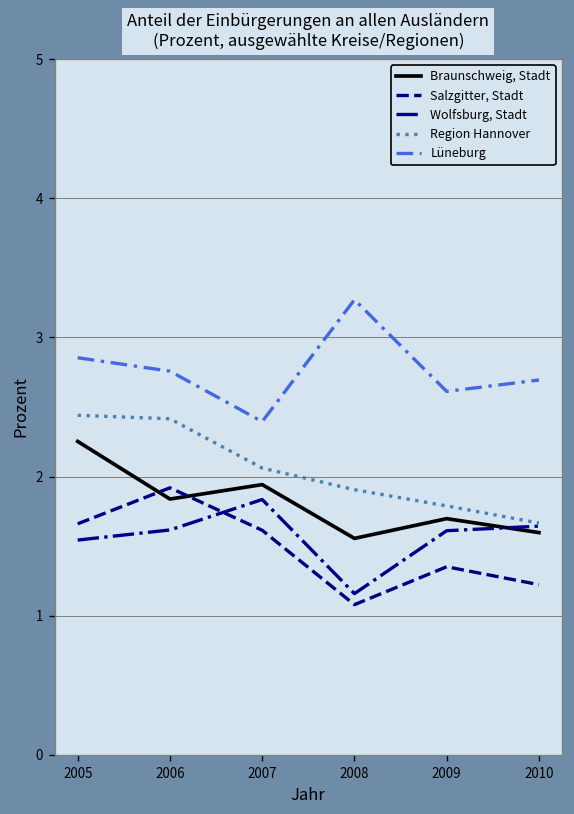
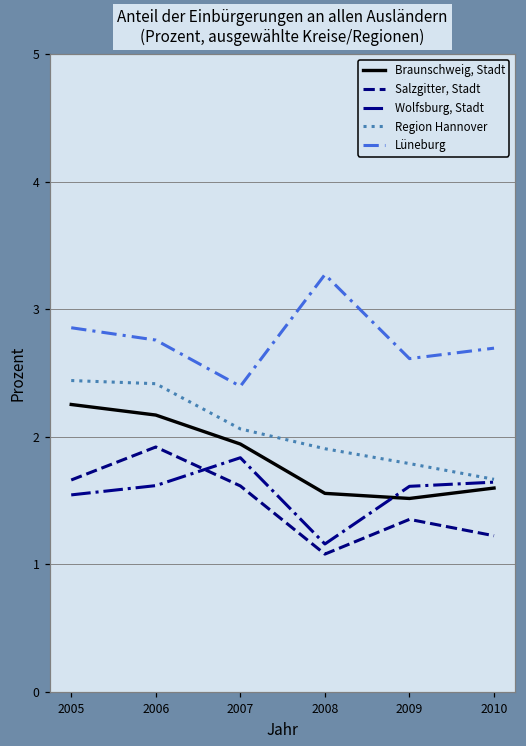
Braunschweig, Stadt, 2006: 1.84 -> 2.17
Braunschweig, Stadt, 2009: 1.70 -> 1.52
